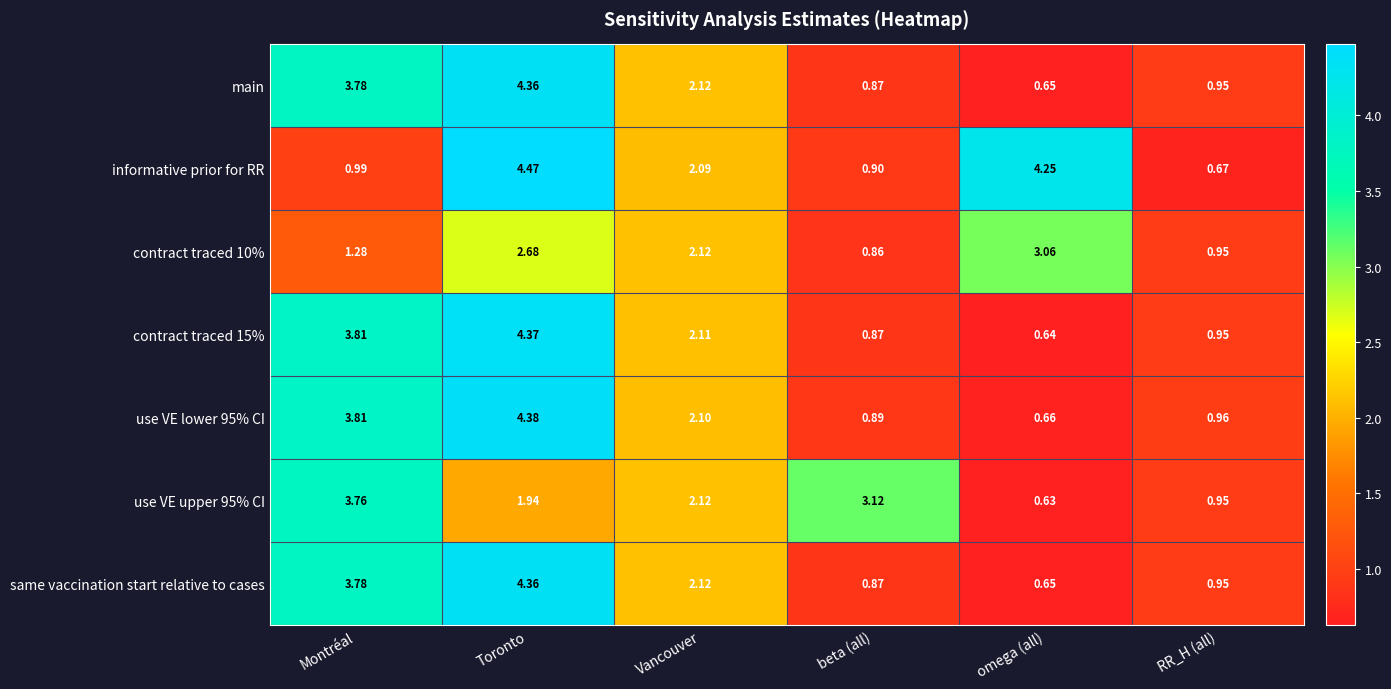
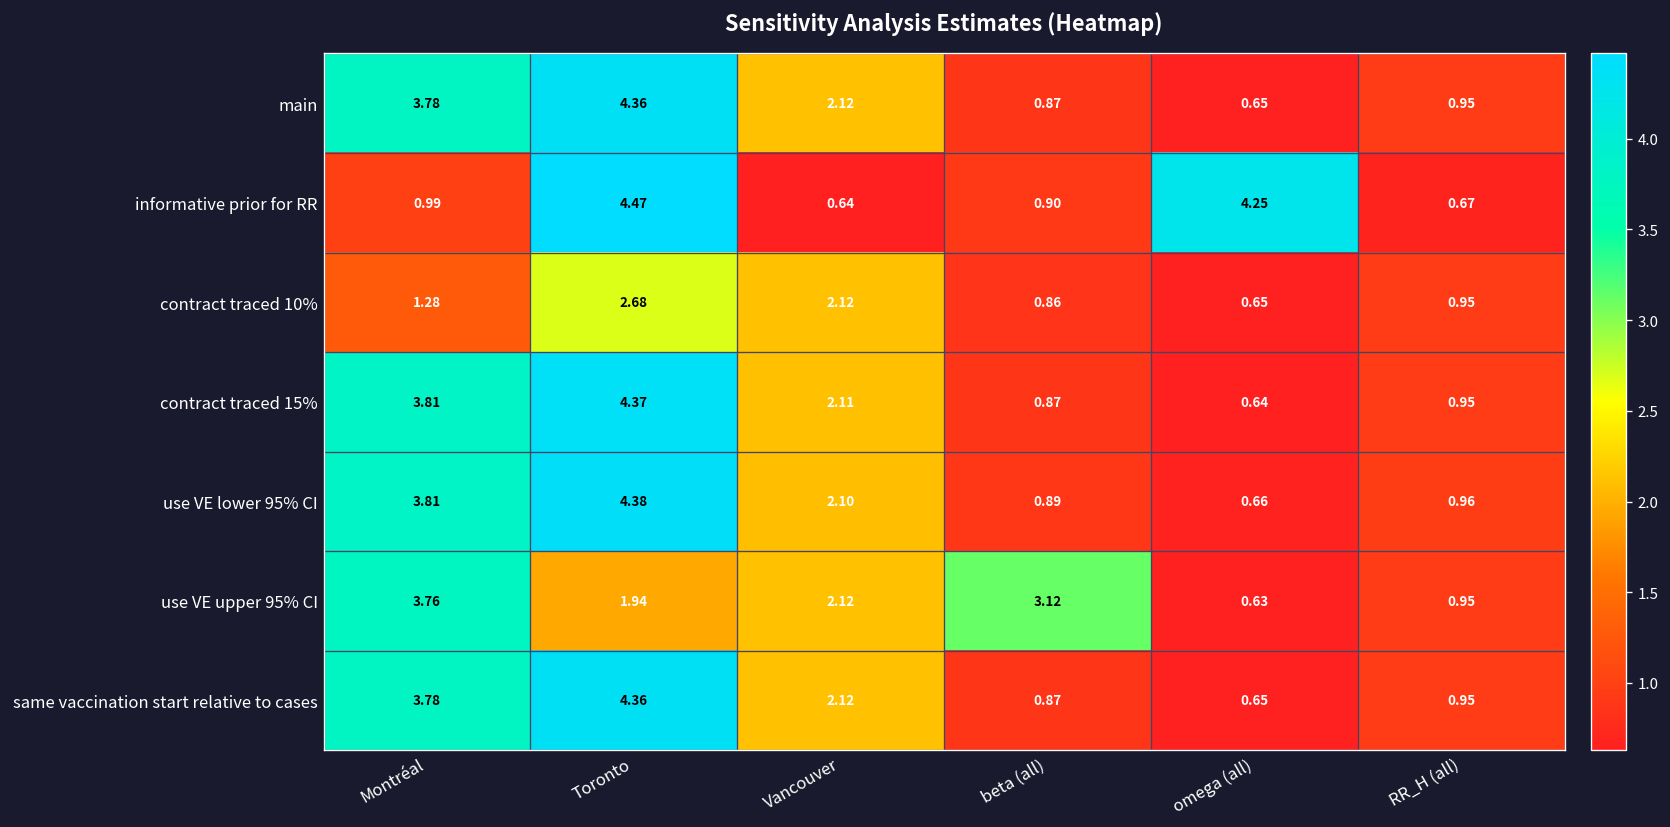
informative prior for RR, Vancouver: 2.09 -> 0.64
contract traced 10%, omega (all): 3.06 -> 0.65
